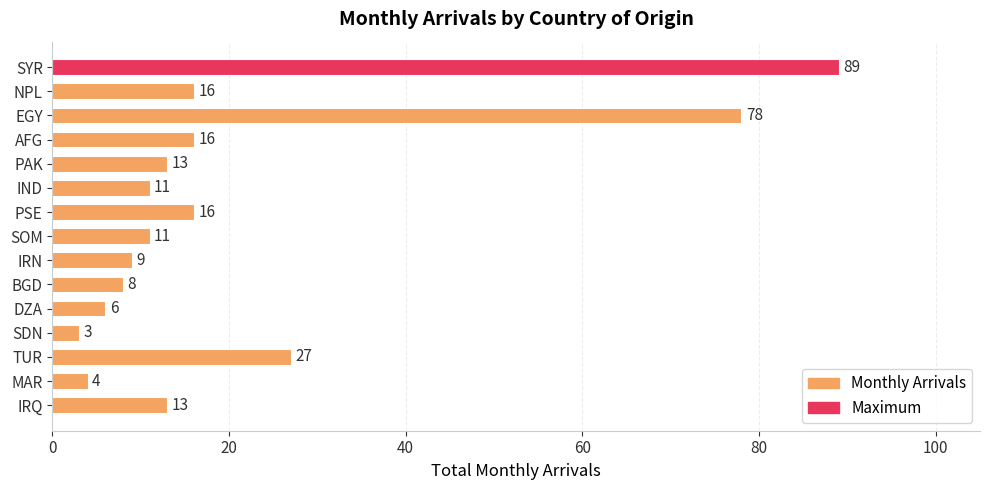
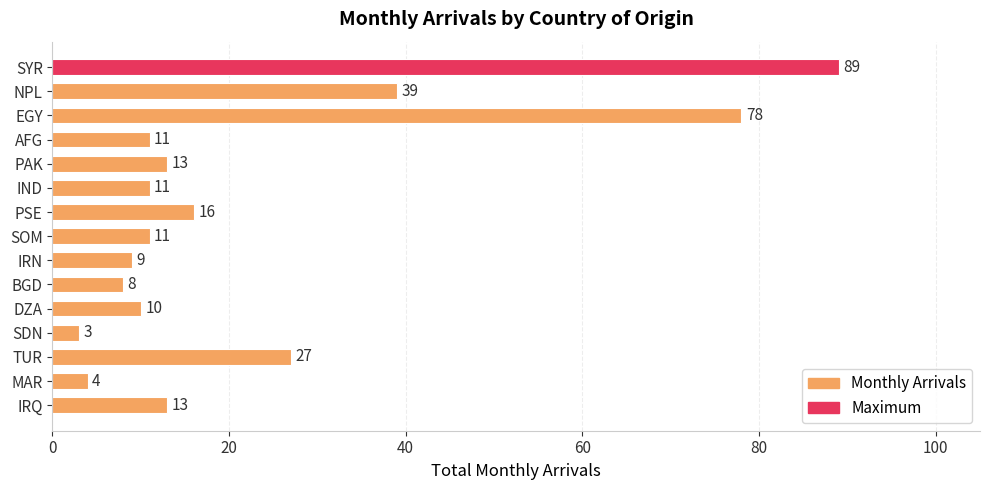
NPL: 16 -> 39
AFG: 16 -> 11
DZA: 6 -> 10
